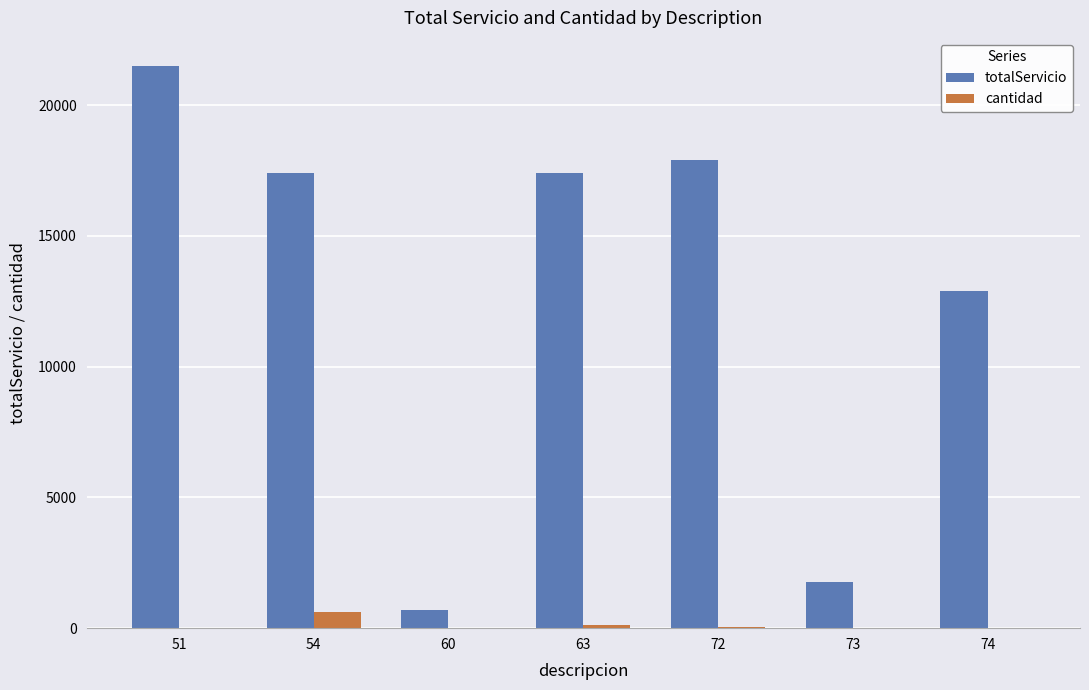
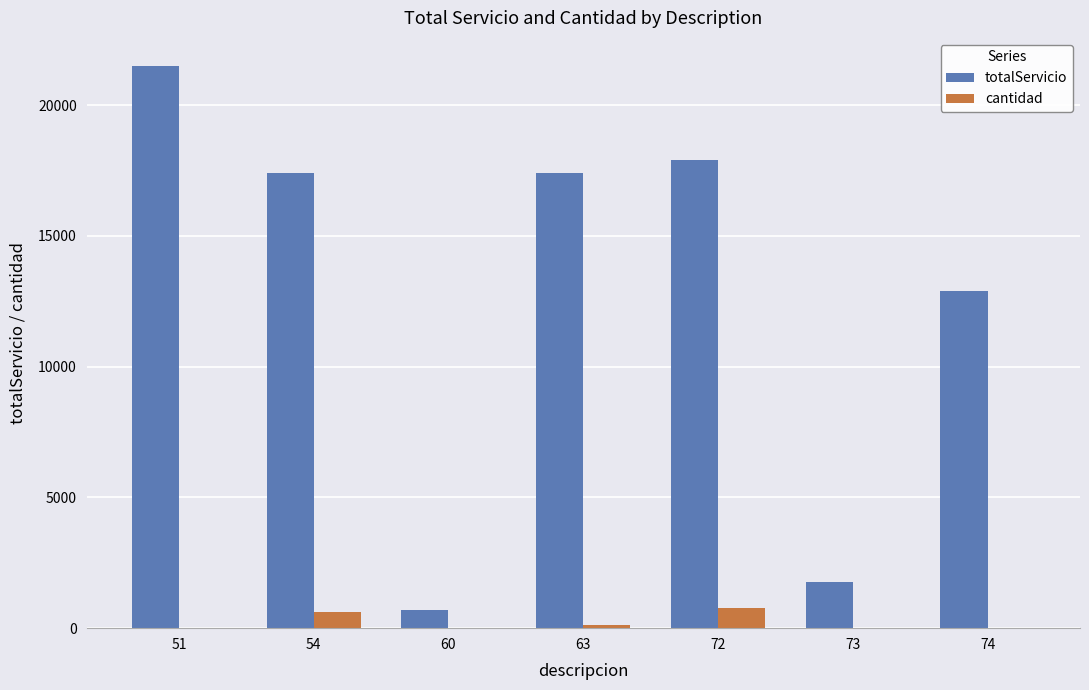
cantidad, 72: 100 -> 800
